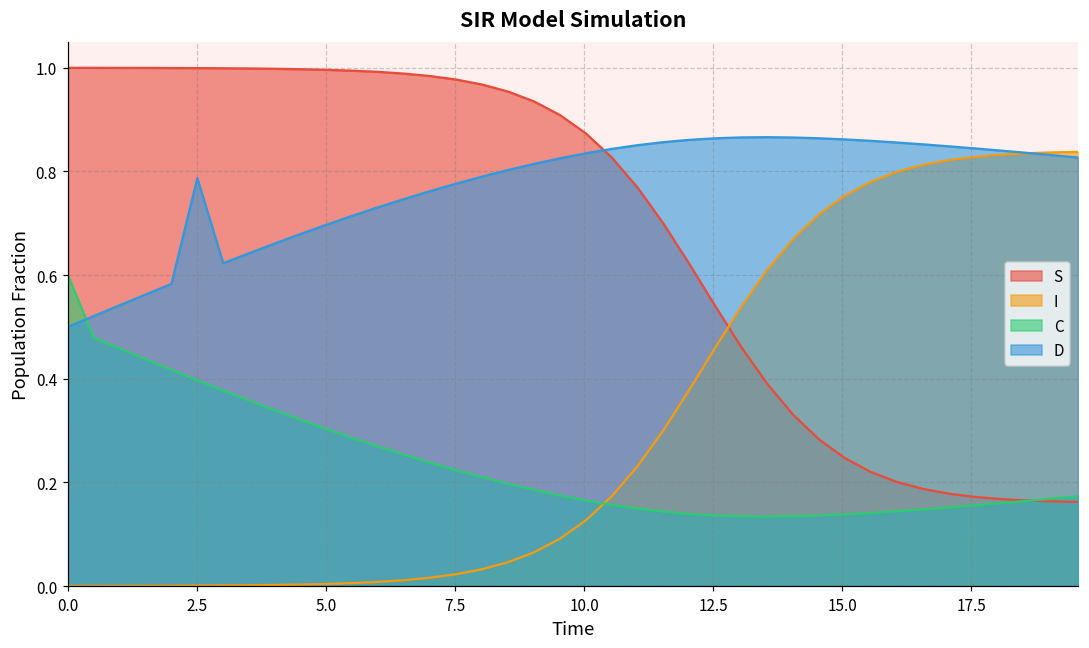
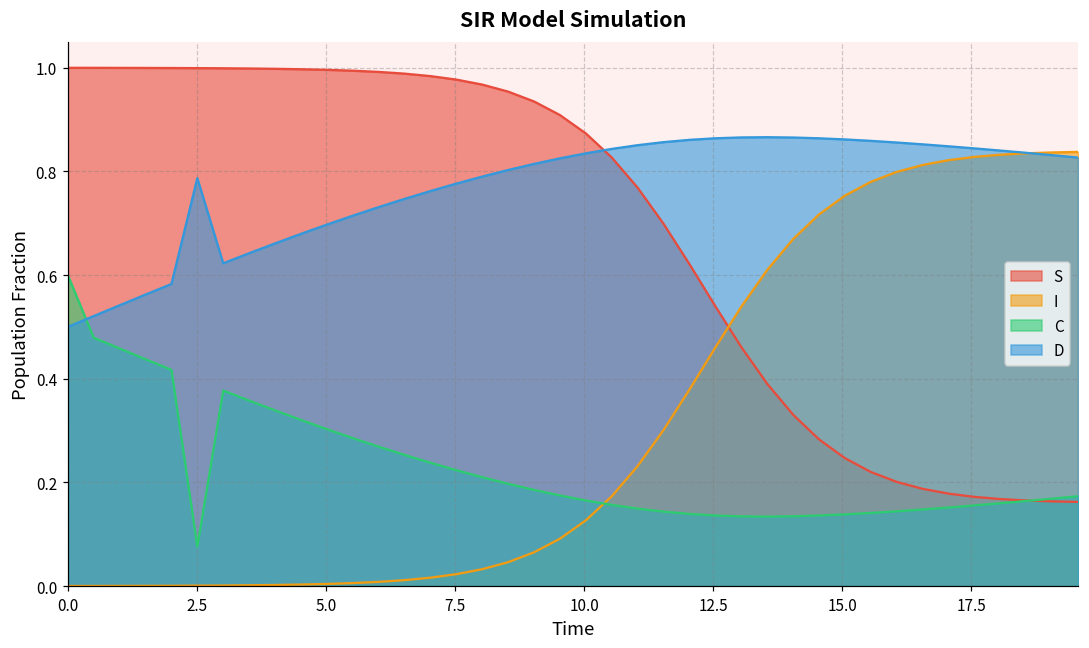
C, 2.5: 0.40 -> 0.08
